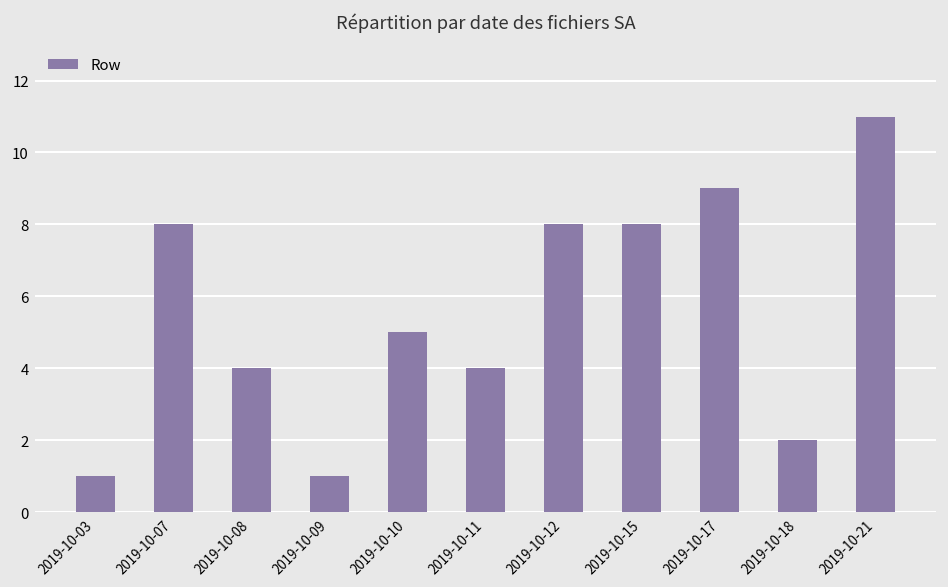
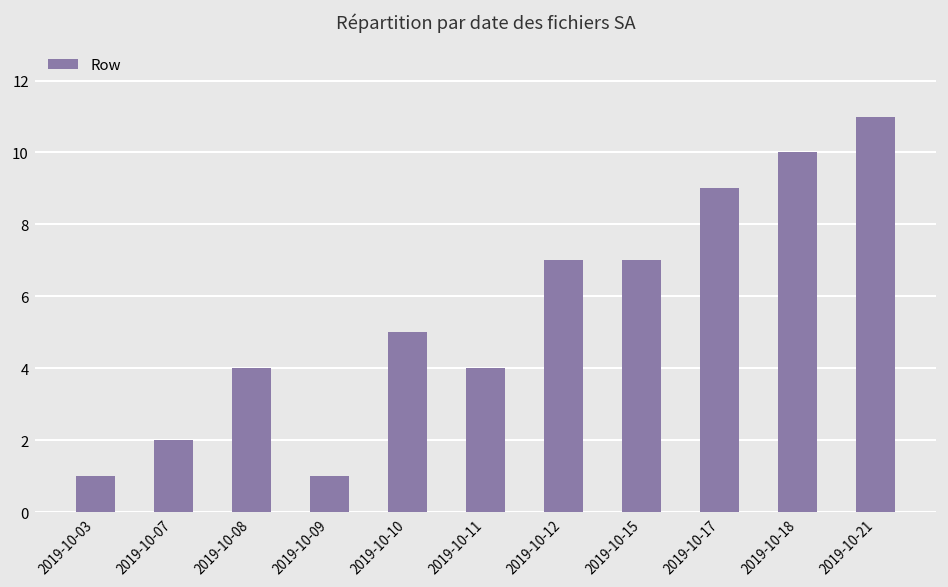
2019-10-07: 8 -> 2
2019-10-12: 8 -> 7
2019-10-15: 8 -> 7
2019-10-18: 2 -> 10
